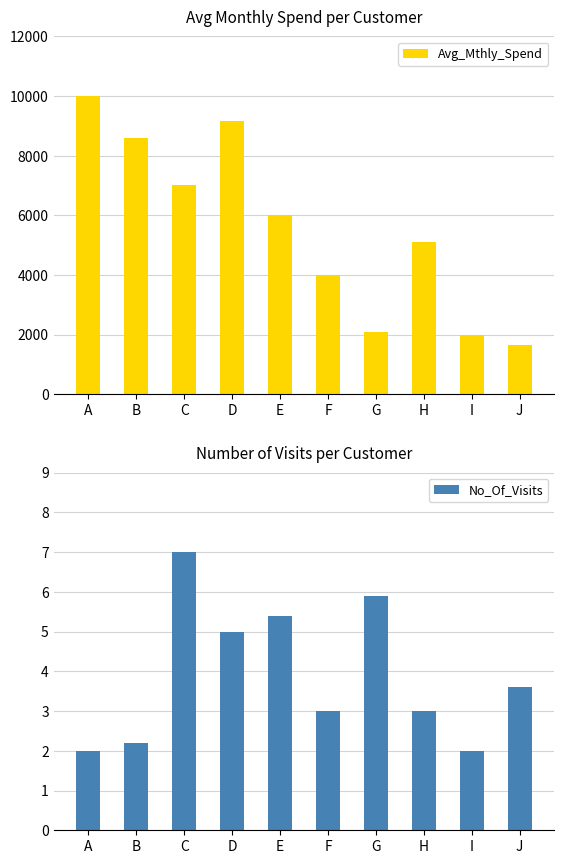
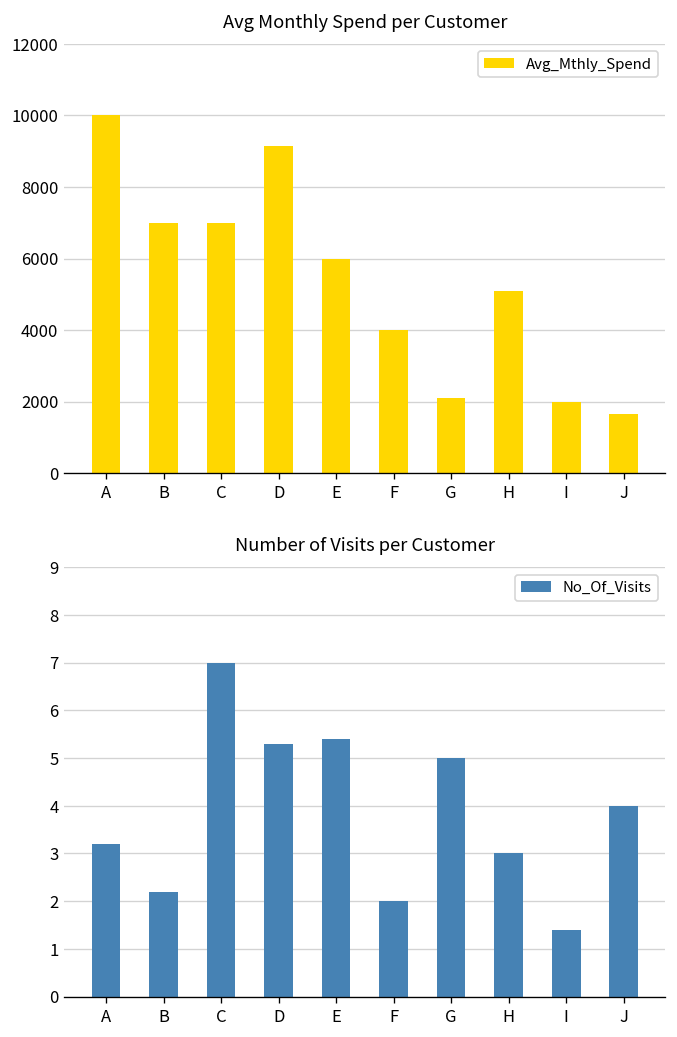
Avg Monthly Spend per Customer, B: 8600 -> 7000
Number of Visits per Customer, A: 2.0 -> 3.2
Number of Visits per Customer, D: 5.0 -> 5.3
Number of Visits per Customer, F: 3 -> 2
Number of Visits per Customer, G: 5.9 -> 5.0
Number of Visits per Customer, I: 2.0 -> 1.4
Number of Visits per Customer, J: 3.6 -> 4.0
